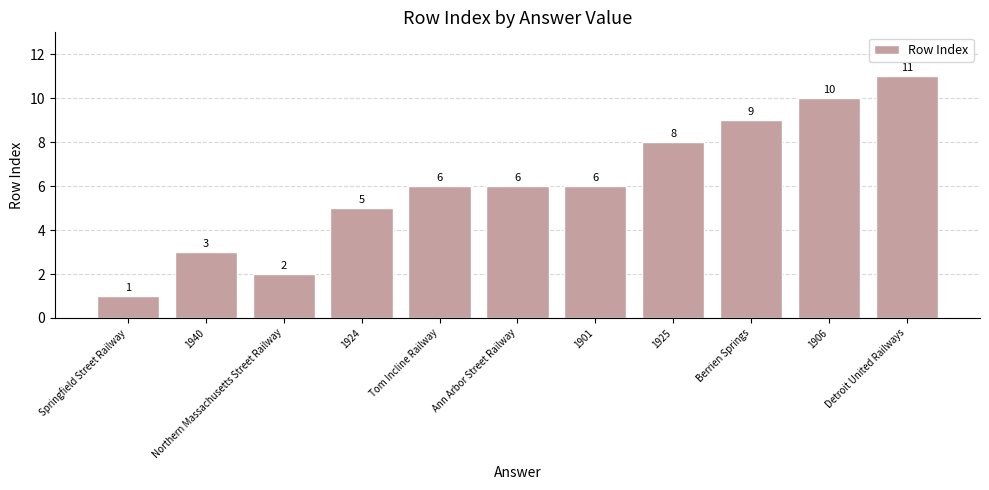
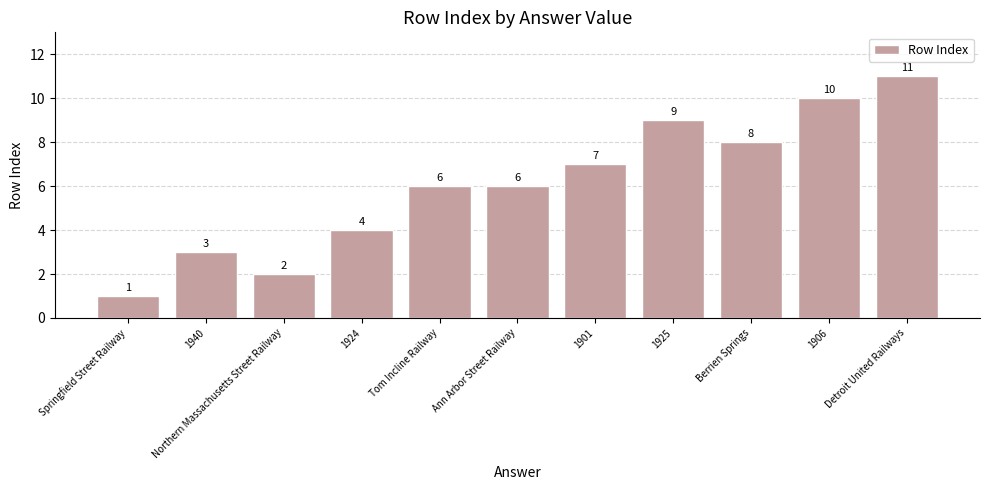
1924: 5 -> 4
1901: 6 -> 7
1925: 8 -> 9
Berrien Springs: 9 -> 8
